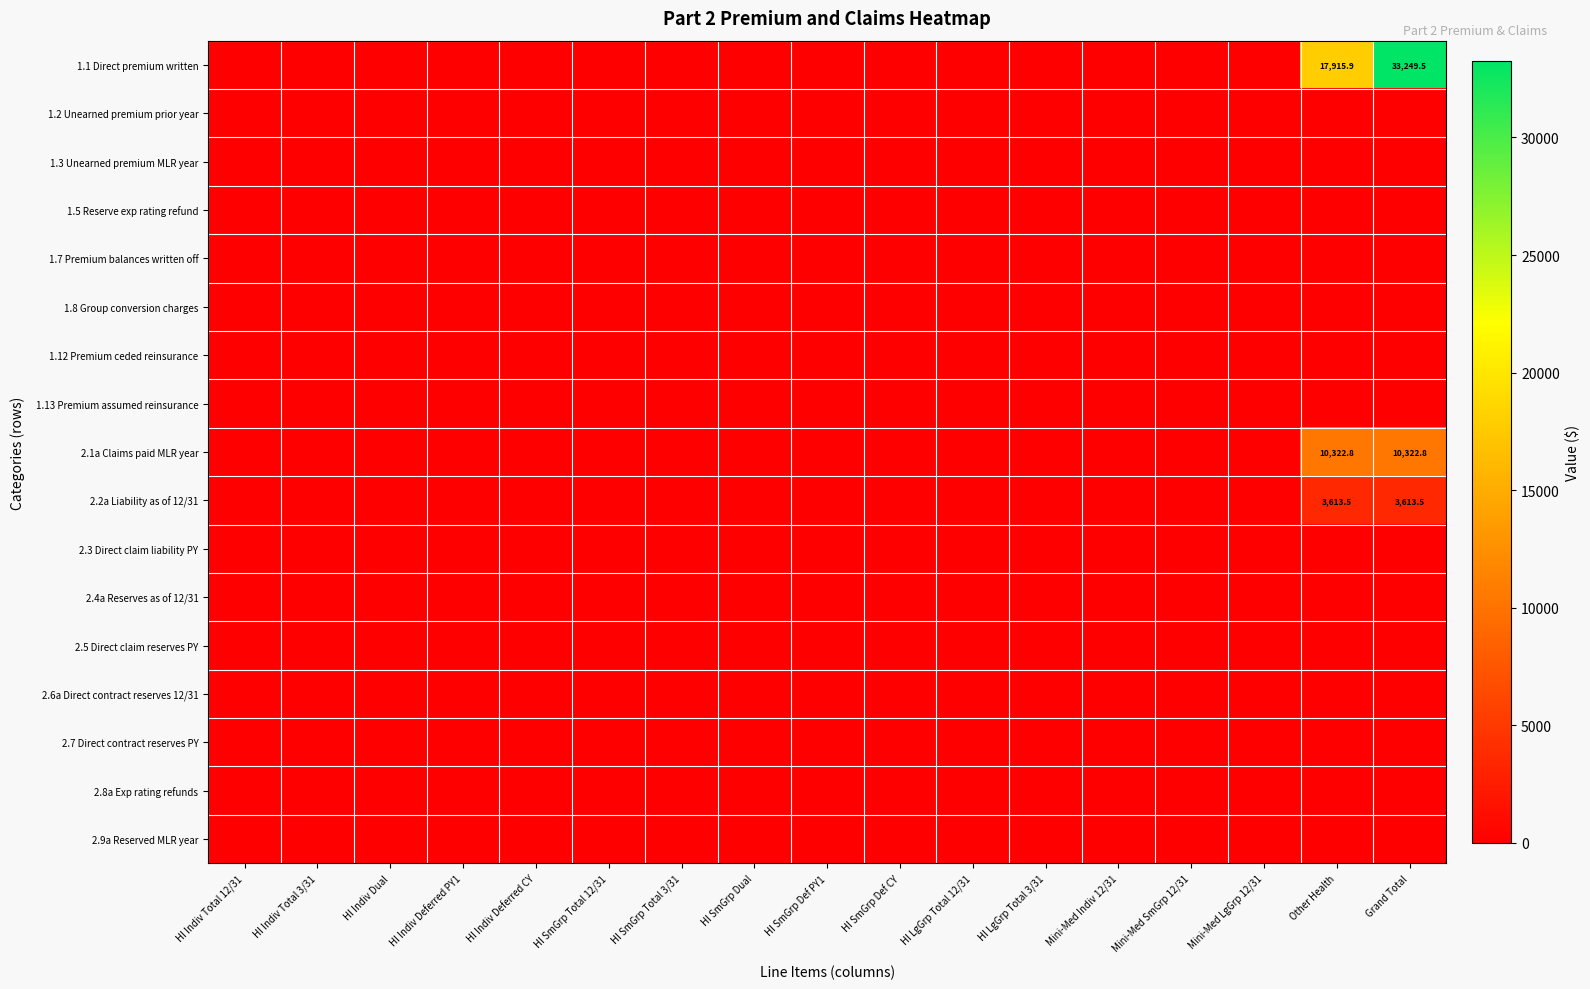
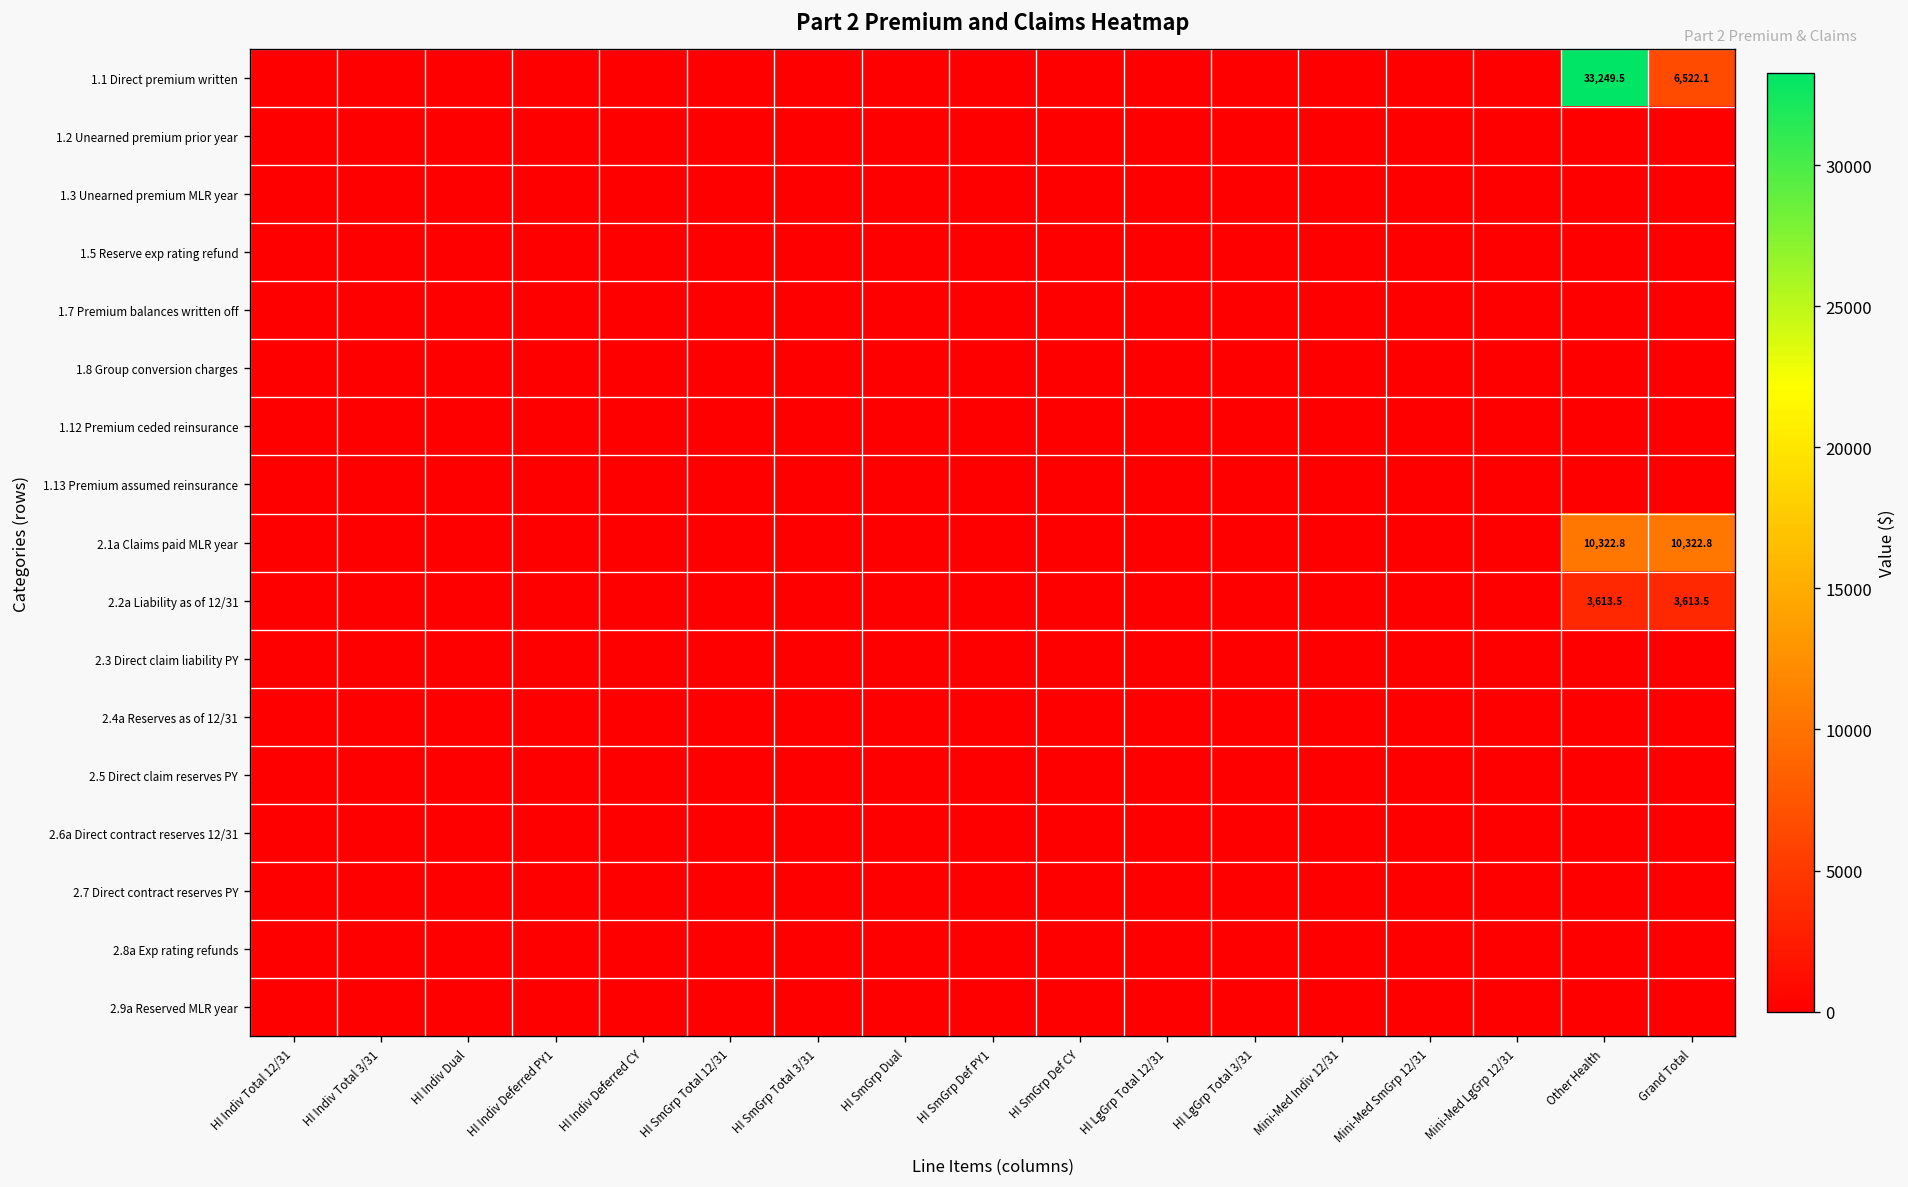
1.1 Direct premium written, Other Health: 17,915.9 -> 33,249.5
1.1 Direct premium written, Grand Total: 33,249.5 -> 6,522.1
